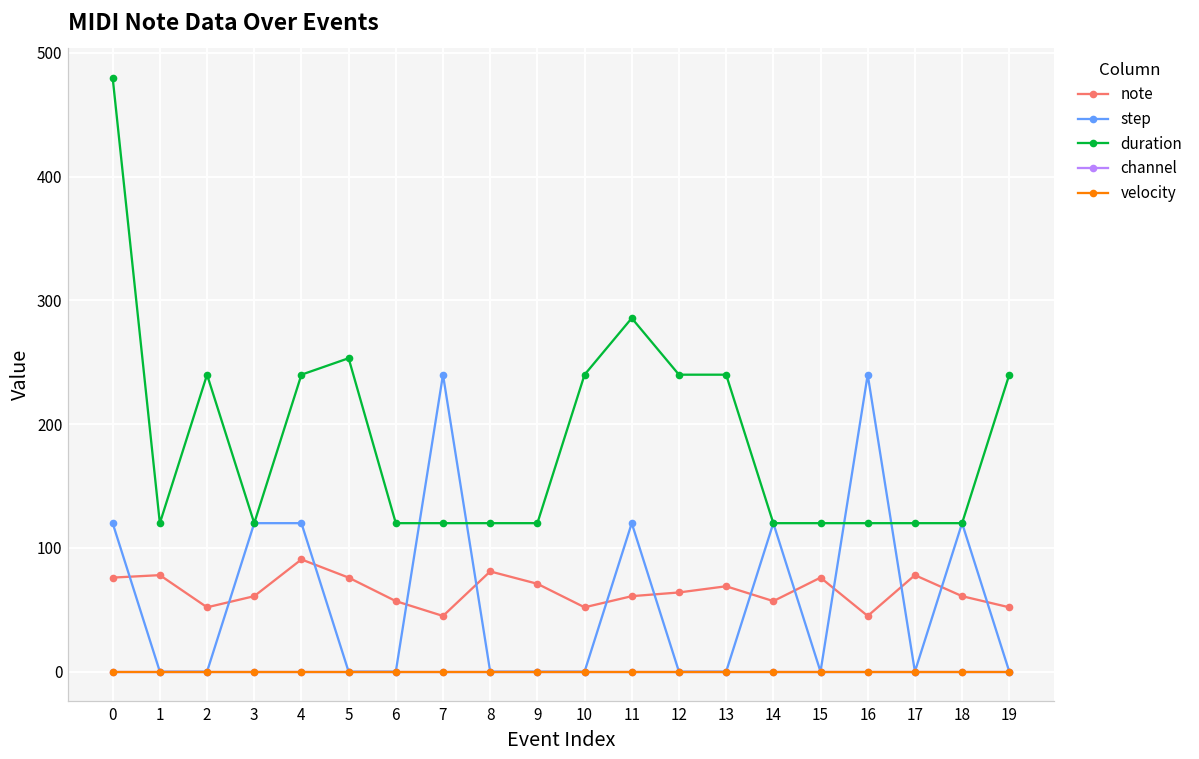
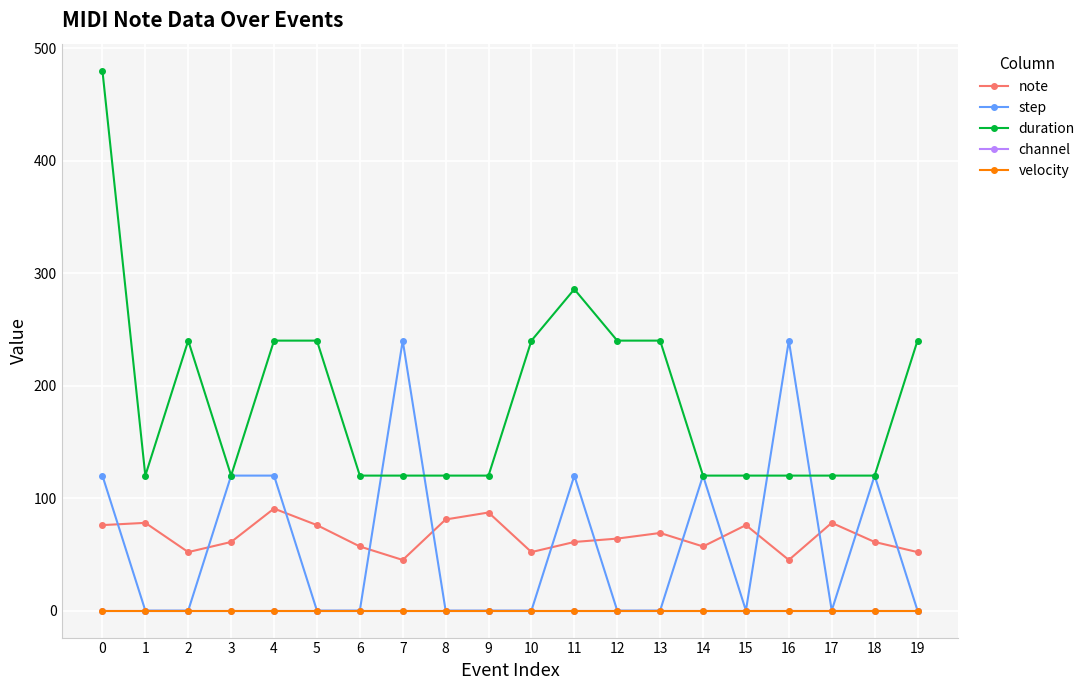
duration, 5: 253 -> 240
note, 9: 71 -> 87
